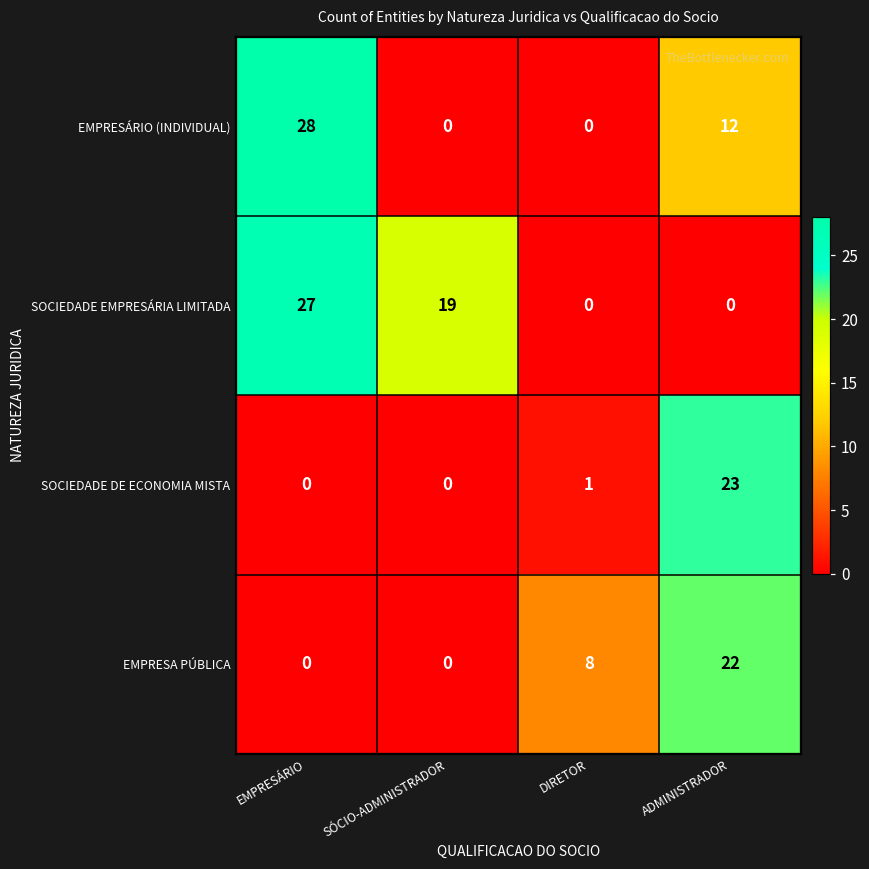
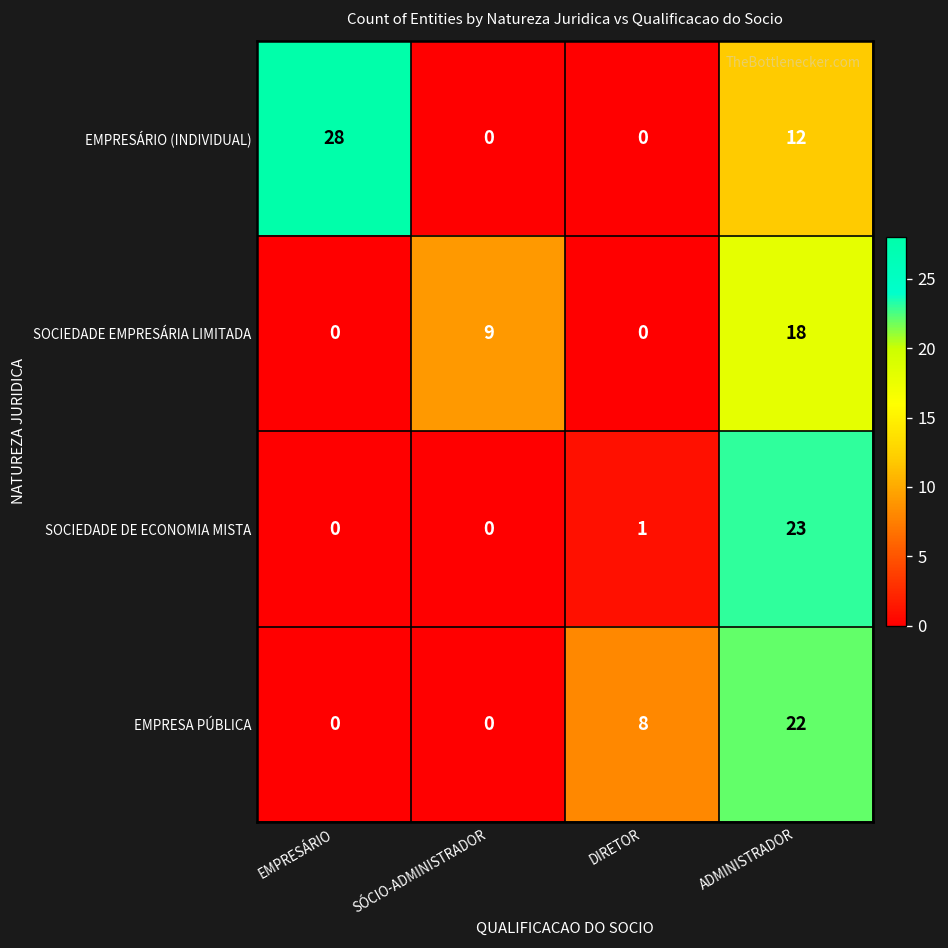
SOCIEDADE EMPRESÁRIA LIMITADA, EMPRESÁRIO: 27 -> 0
SOCIEDADE EMPRESÁRIA LIMITADA, SÓCIO-ADMINISTRADOR: 19 -> 9
SOCIEDADE EMPRESÁRIA LIMITADA, ADMINISTRADOR: 0 -> 18
